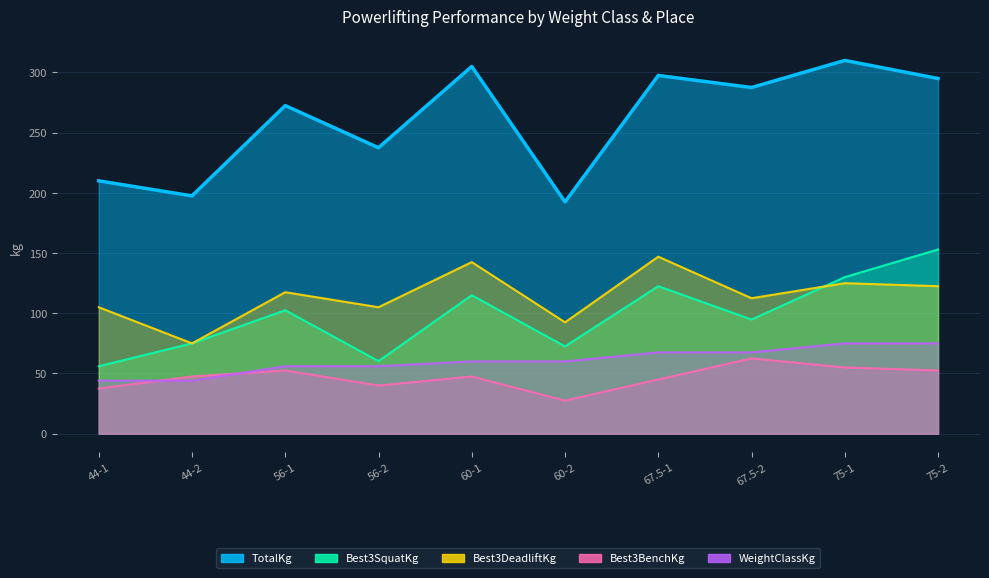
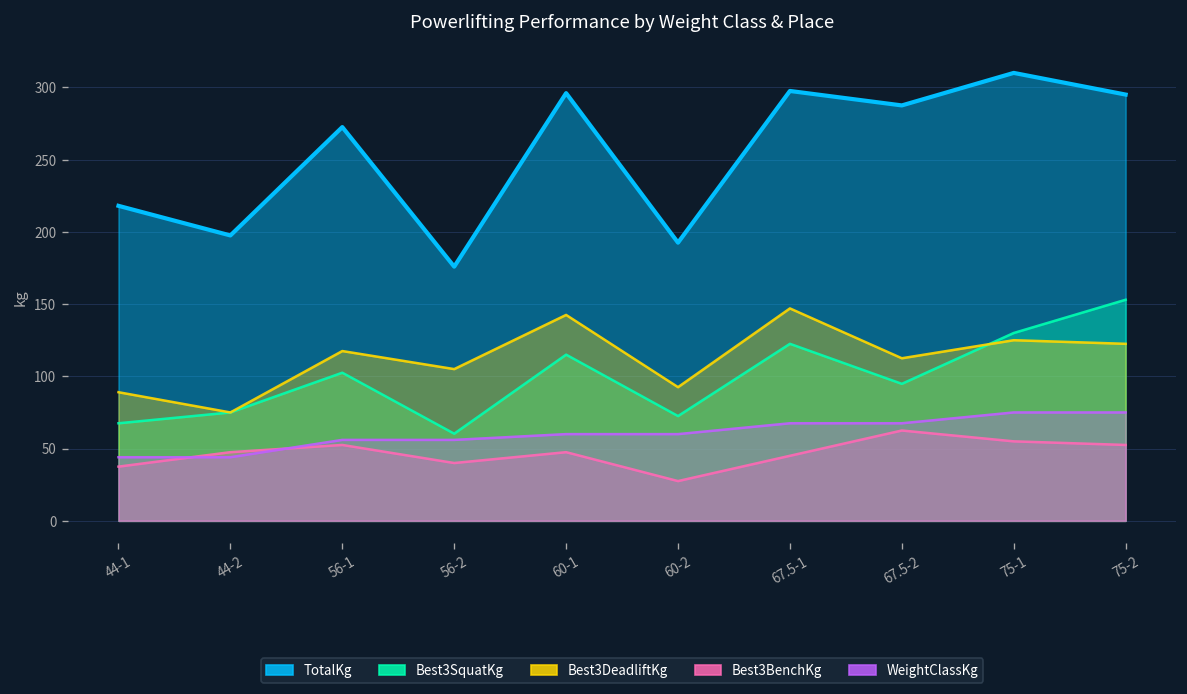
TotalKg, 44-1: 210 -> 218
Best3SquatKg, 44-1: 56 -> 68
Best3DeadliftKg, 44-1: 105 -> 89
TotalKg, 56-2: 238 -> 176
TotalKg, 60-1: 305 -> 296
